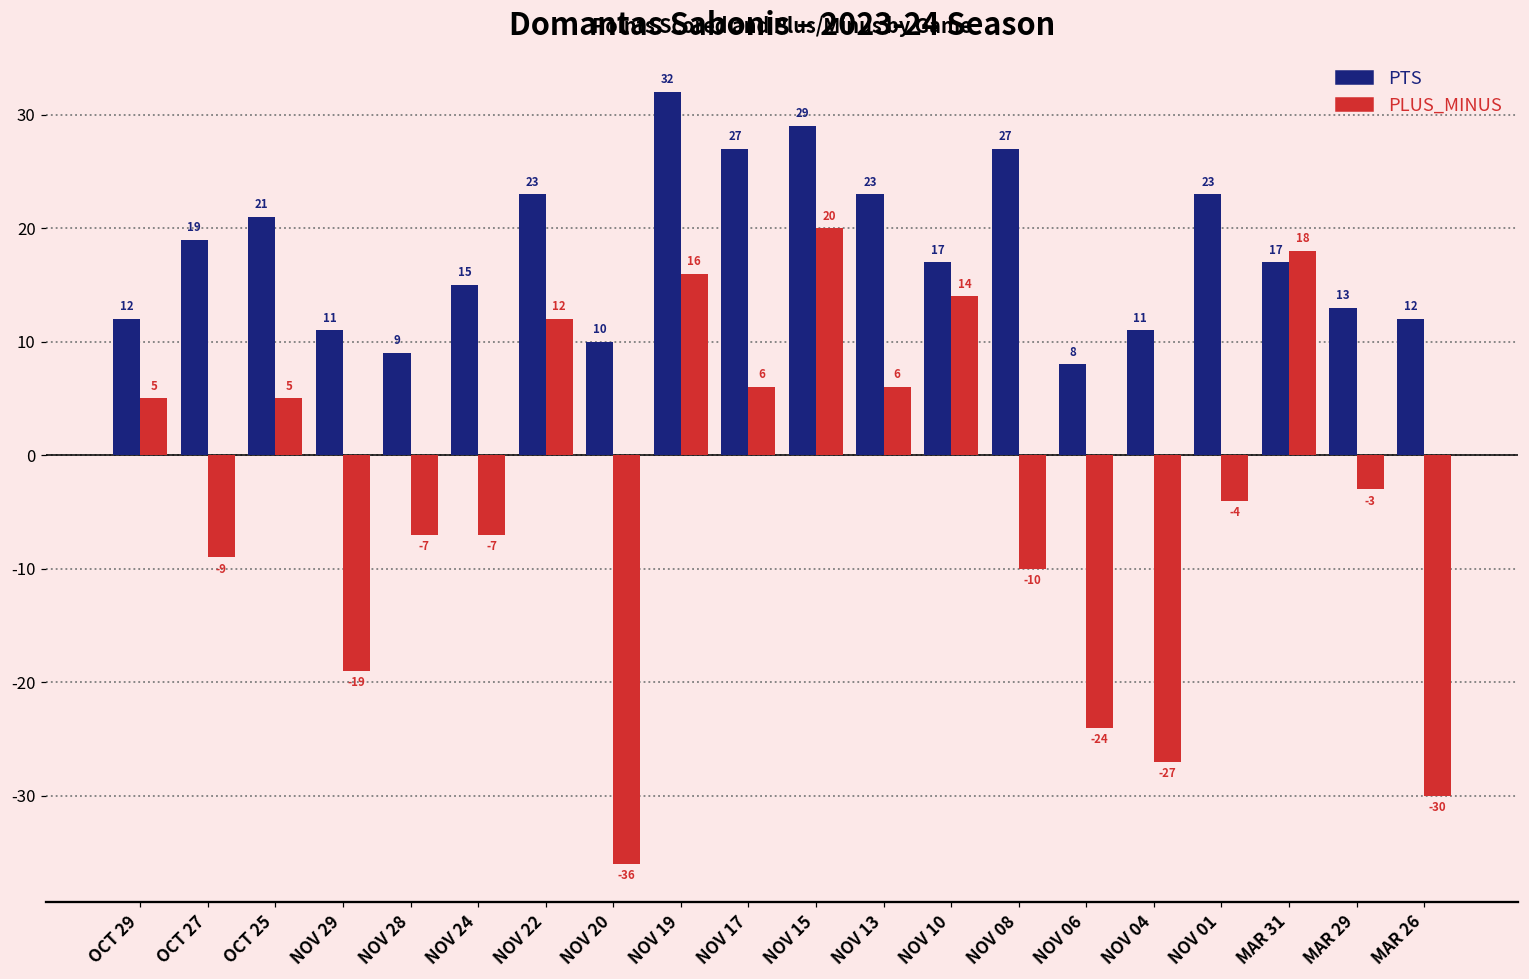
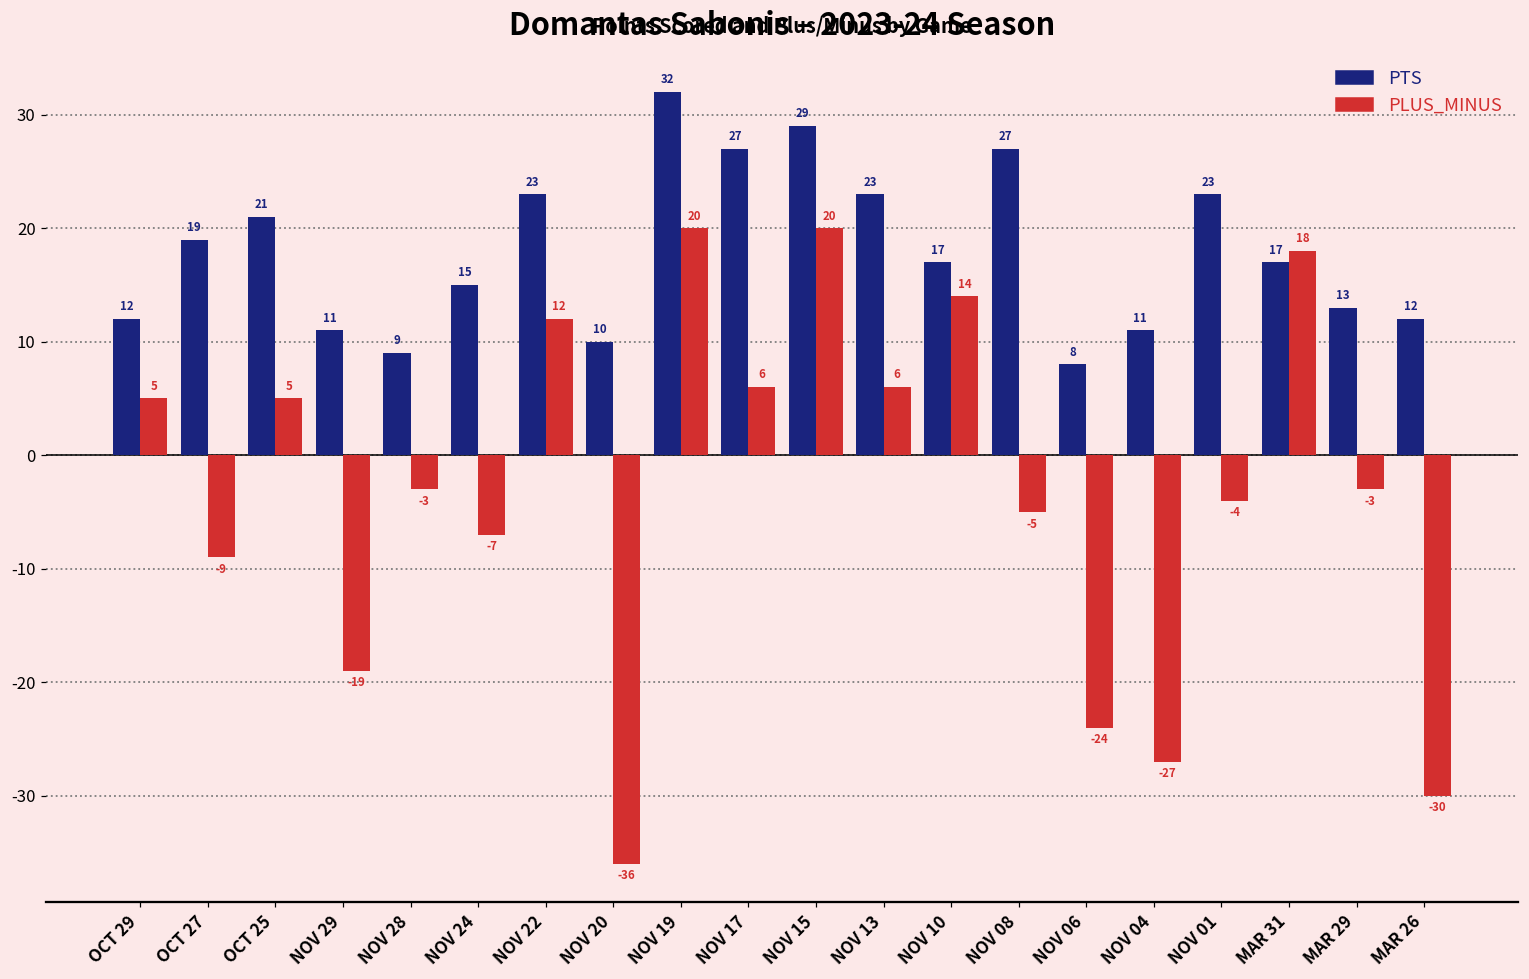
PLUS_MINUS, NOV 28: -7 -> -3
PLUS_MINUS, NOV 19: 16 -> 20
PLUS_MINUS, NOV 08: -10 -> -5
